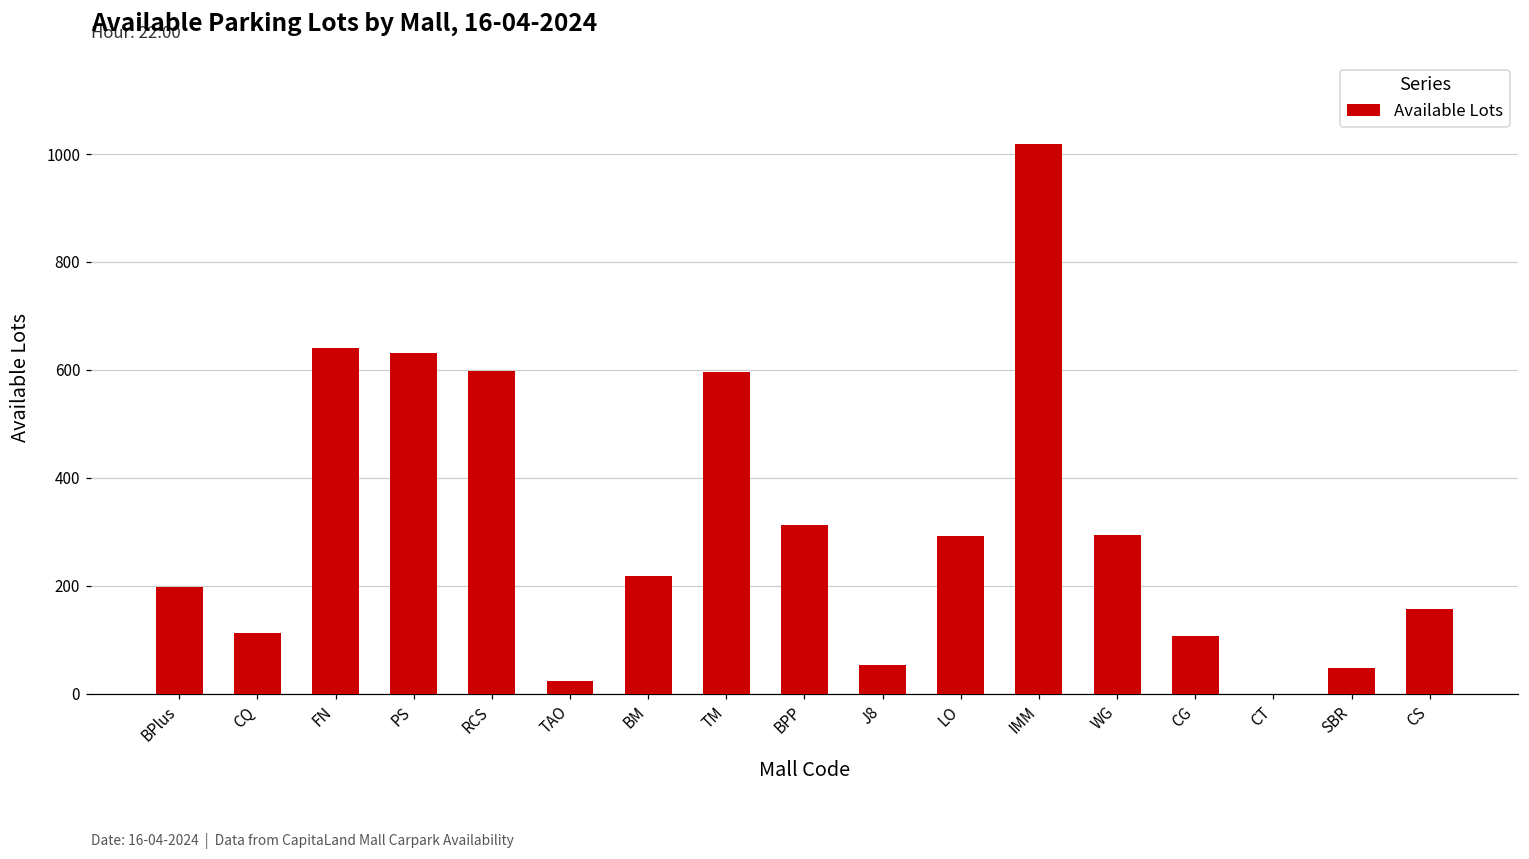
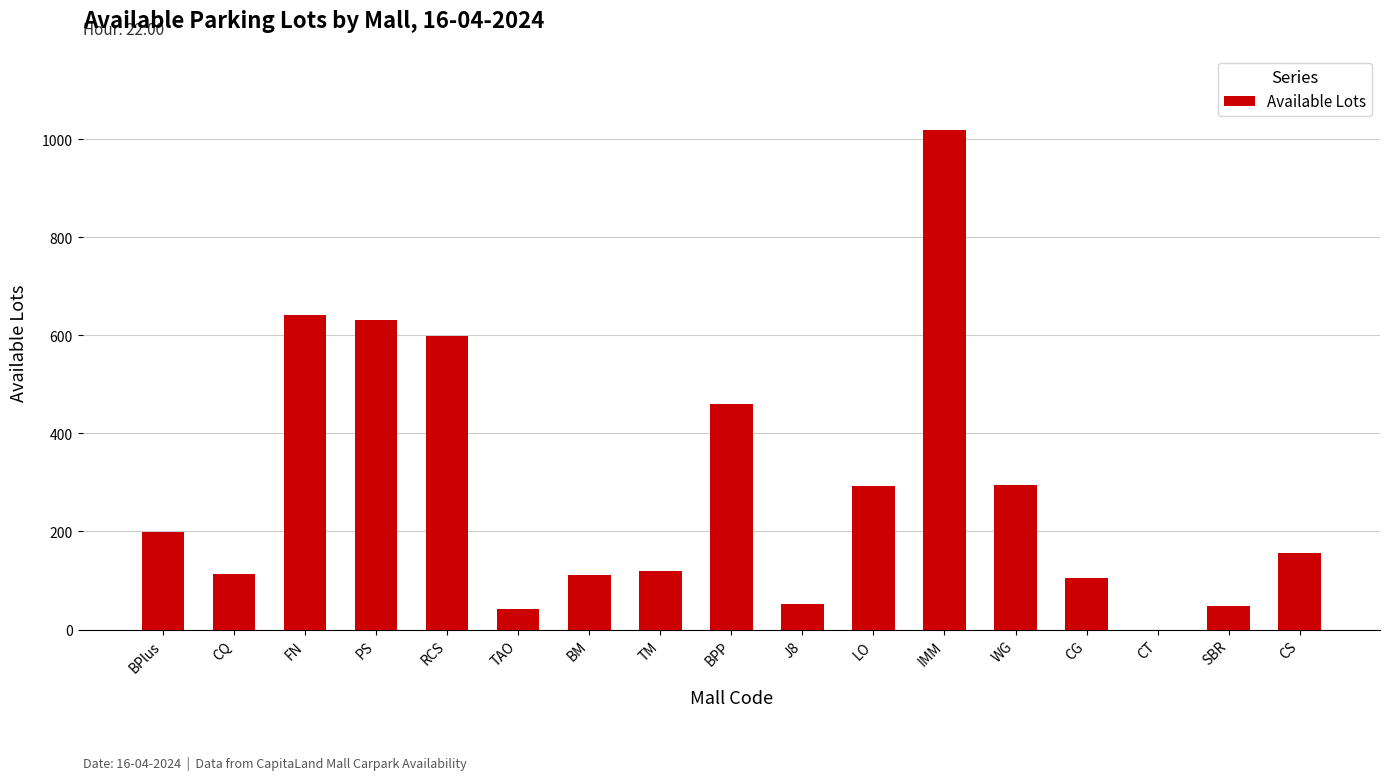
TAO: 20 -> 40
BM: 220 -> 110
TM: 600 -> 120
BPP: 310 -> 460
